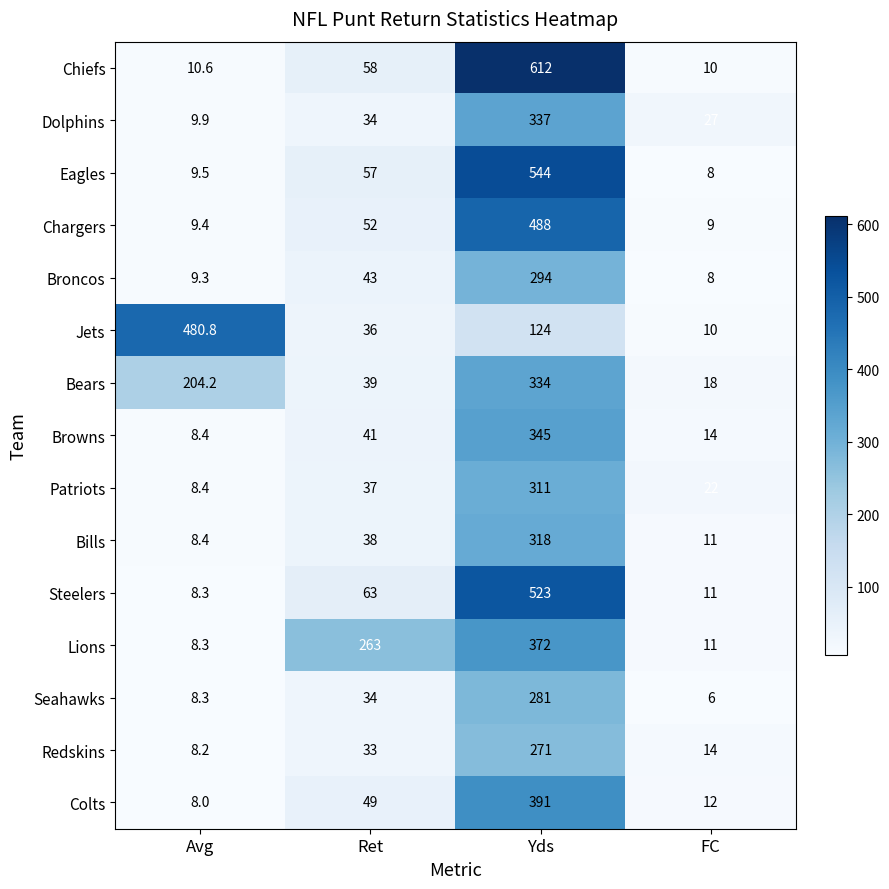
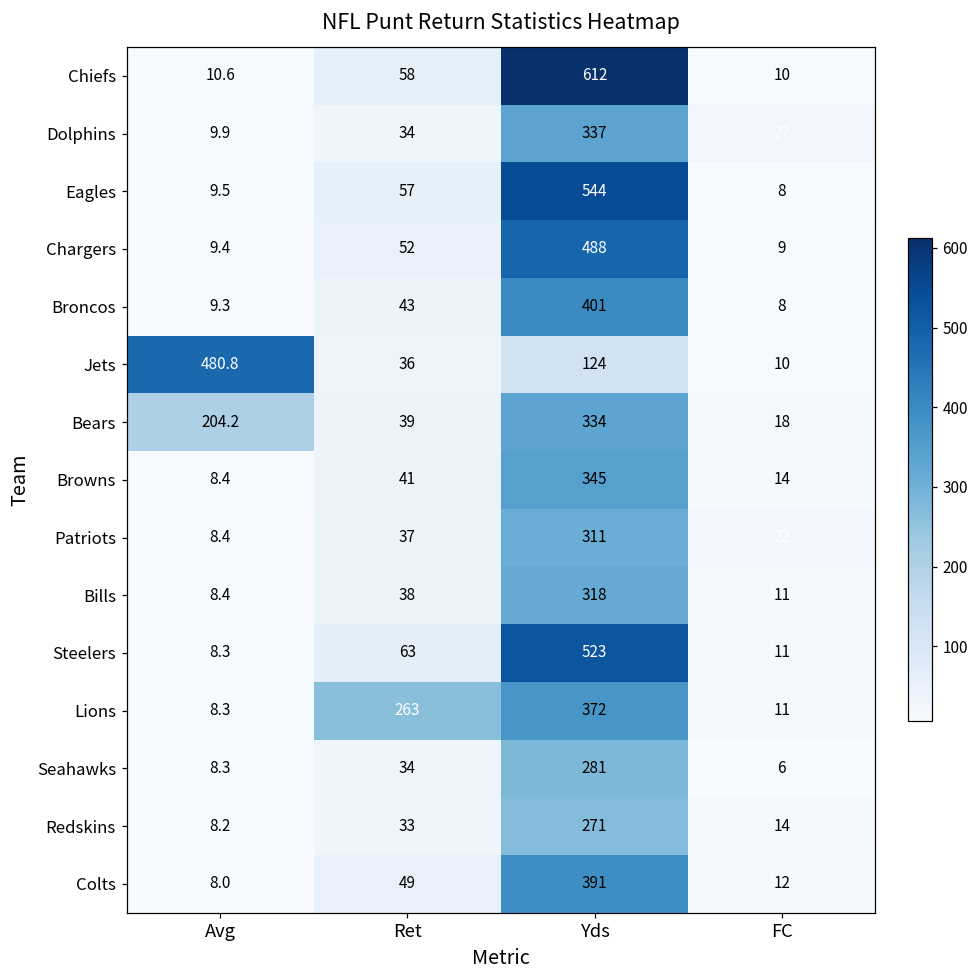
Broncos, Yds: 294 -> 401
